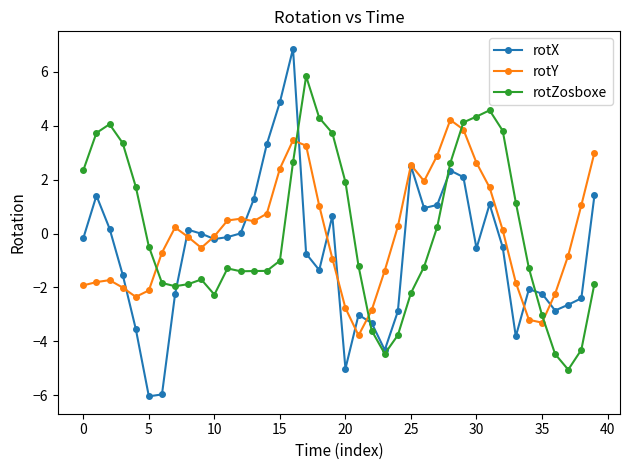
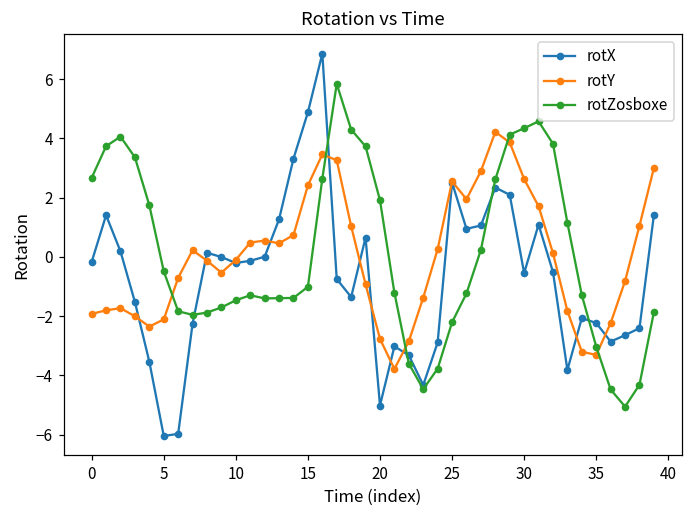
rotZosboxe, 0: 2.4 -> 2.7
rotZosboxe, 10: -2.3 -> -1.5
